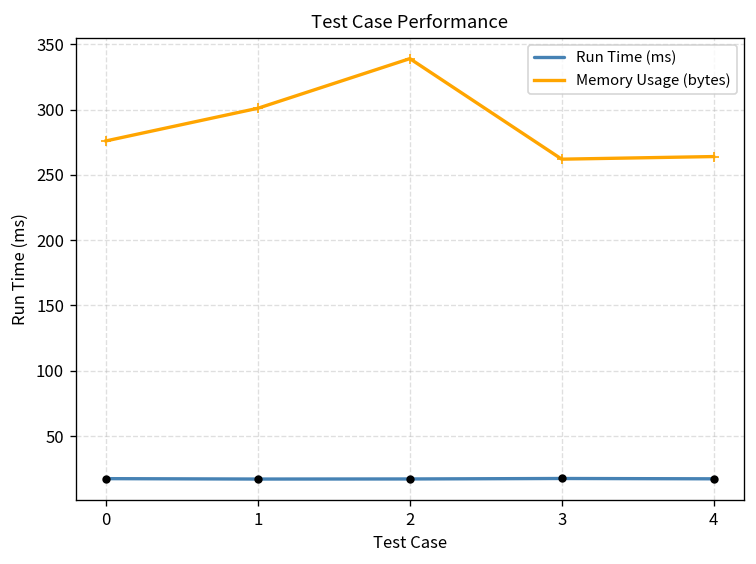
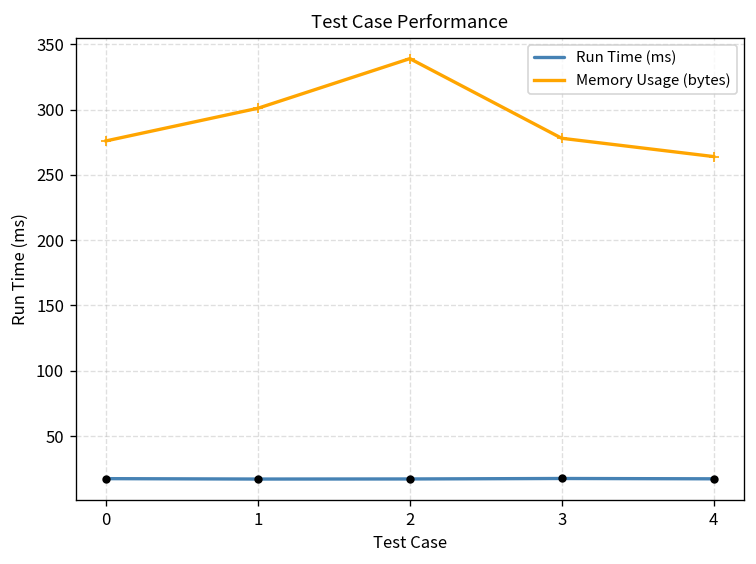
Memory Usage (bytes), 3: 262 -> 278
